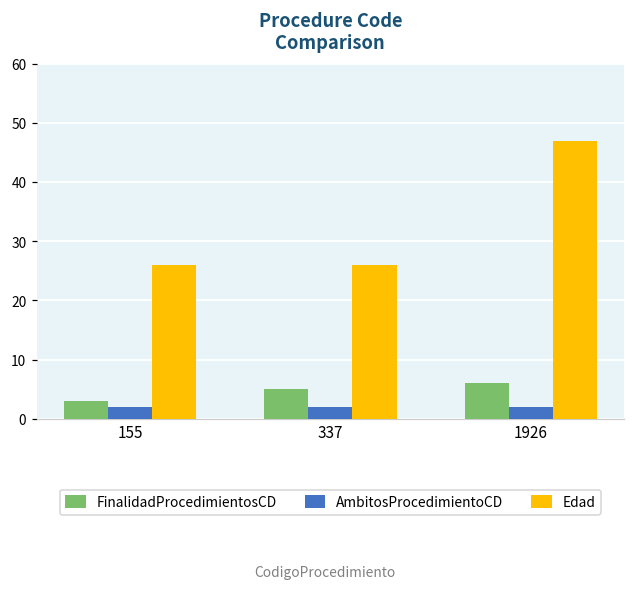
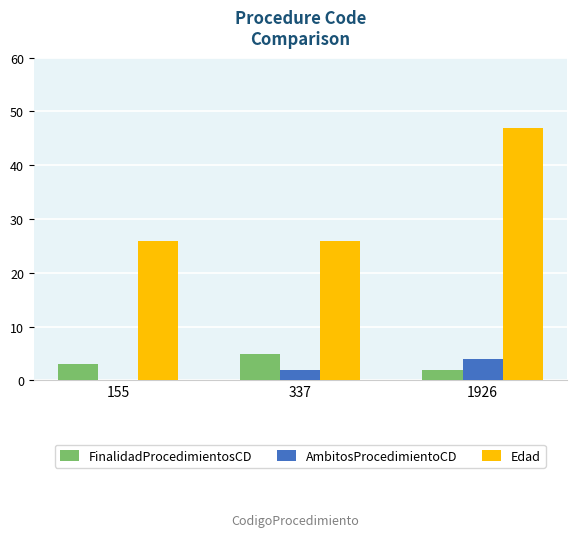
AmbitosProcedimientoCD, 155: 2 -> 0
FinalidadProcedimientosCD, 1926: 6 -> 2
AmbitosProcedimientoCD, 1926: 2 -> 4
